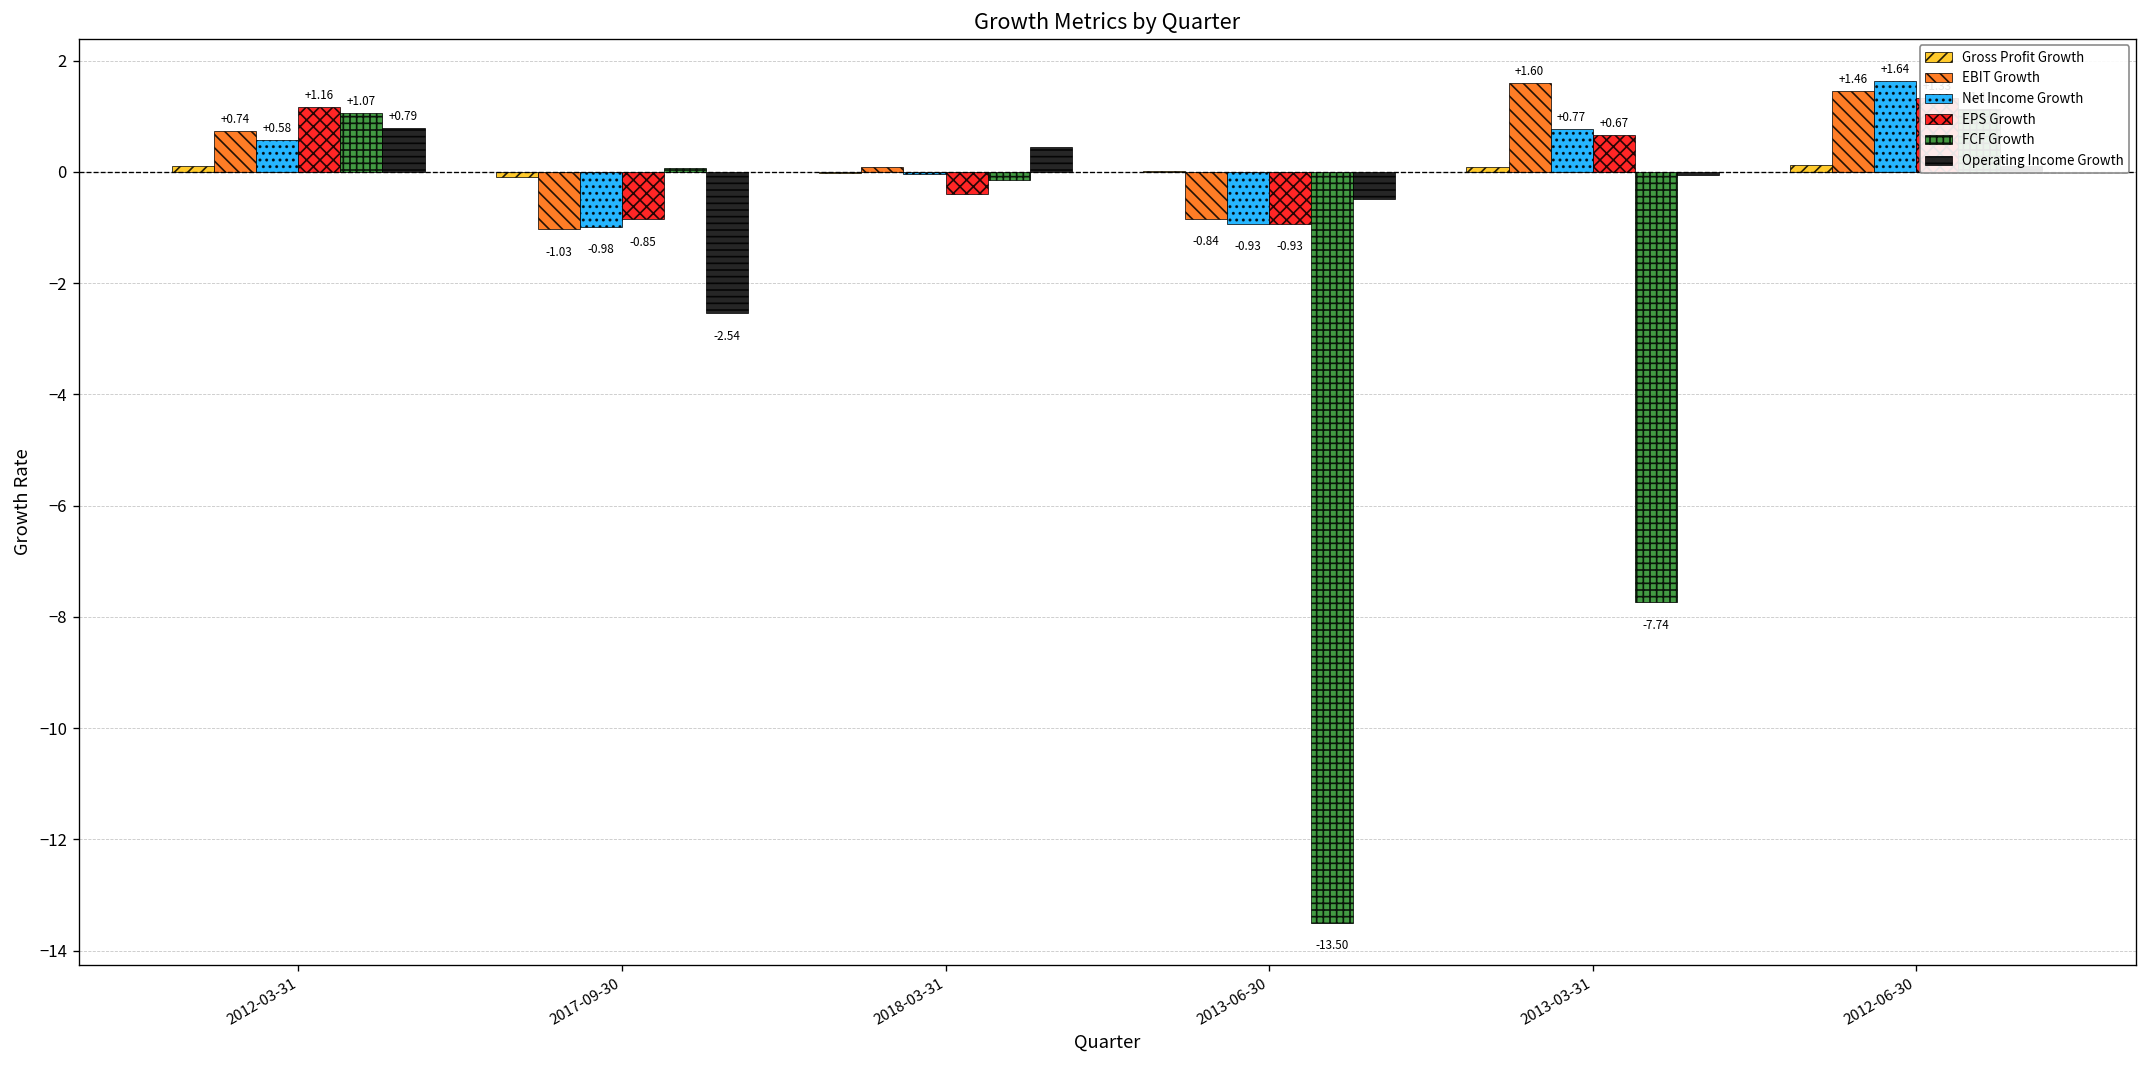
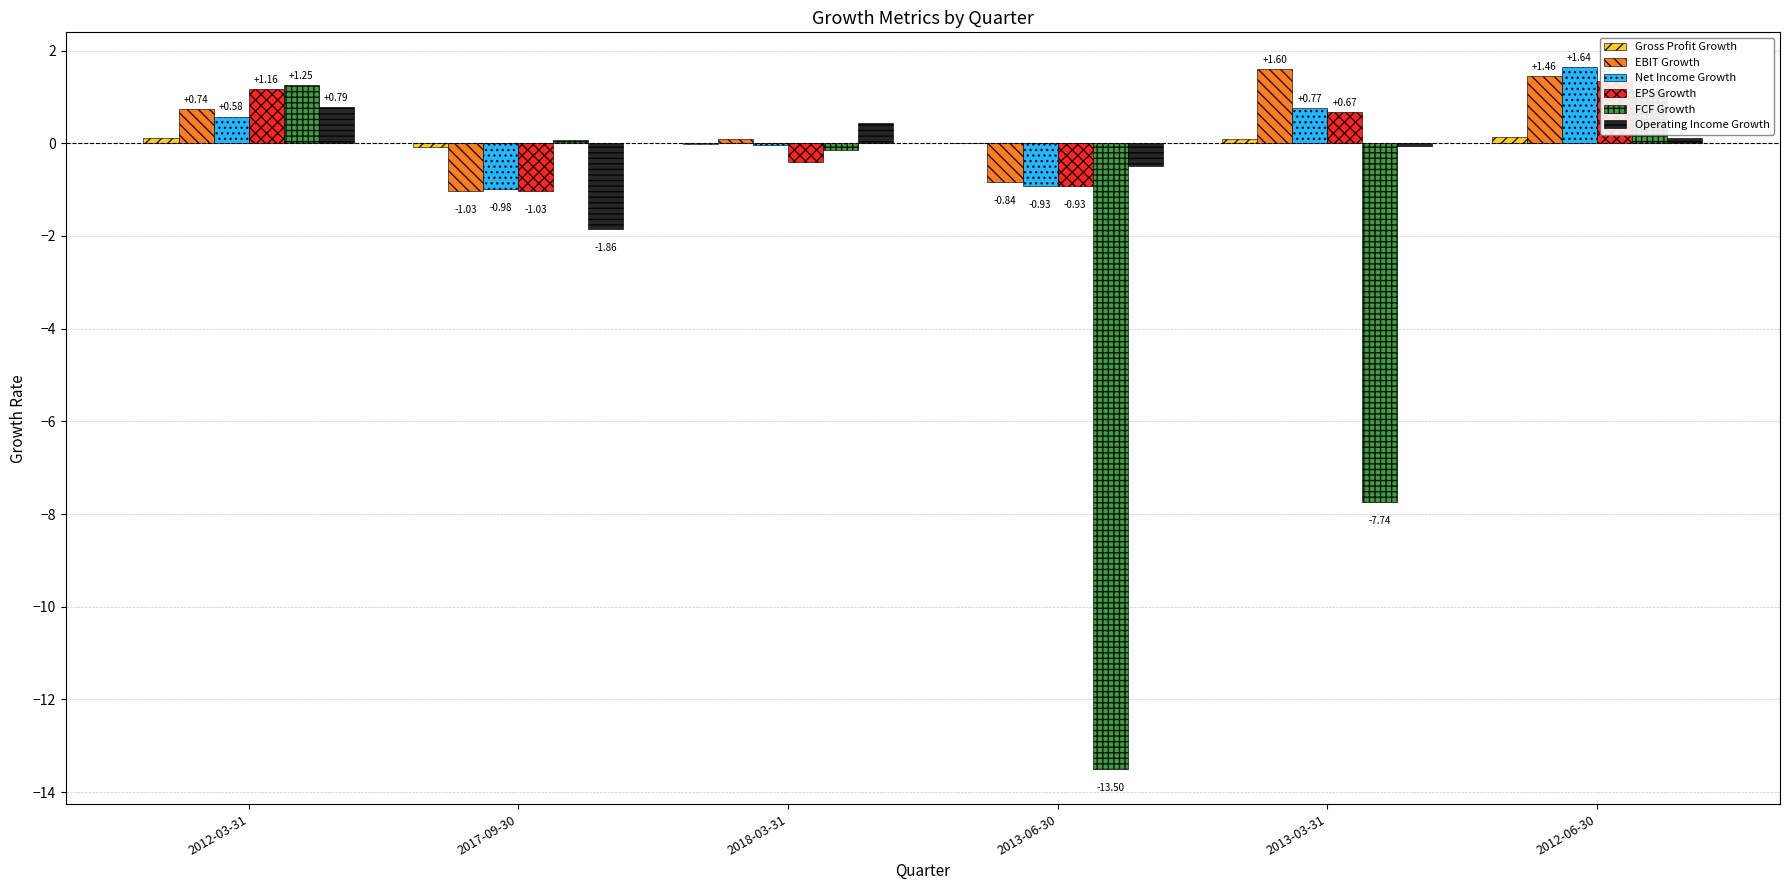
FCF Growth, 2012-03-31: +1.07 -> +1.25
EPS Growth, 2017-09-30: -0.85 -> -1.03
Operating Income Growth, 2017-09-30: -2.54 -> -1.86
